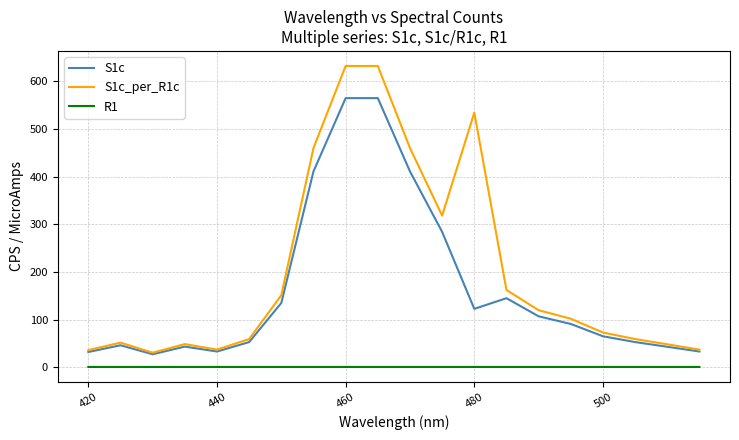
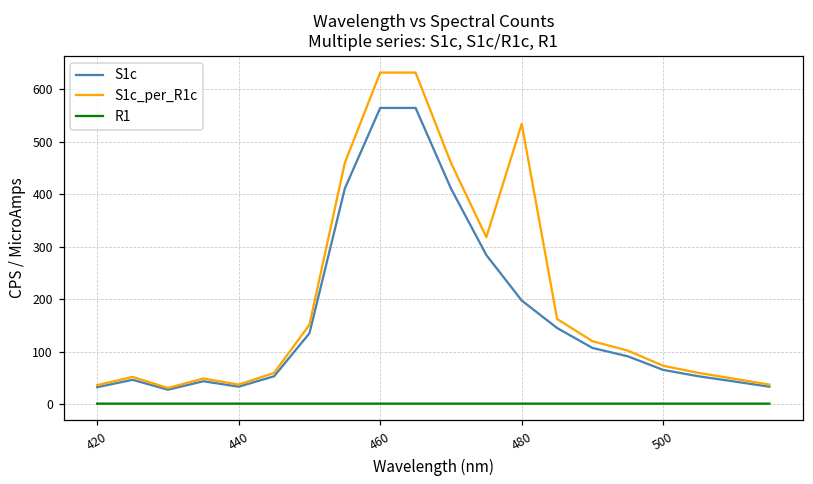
S1c, 480: 120 -> 200
